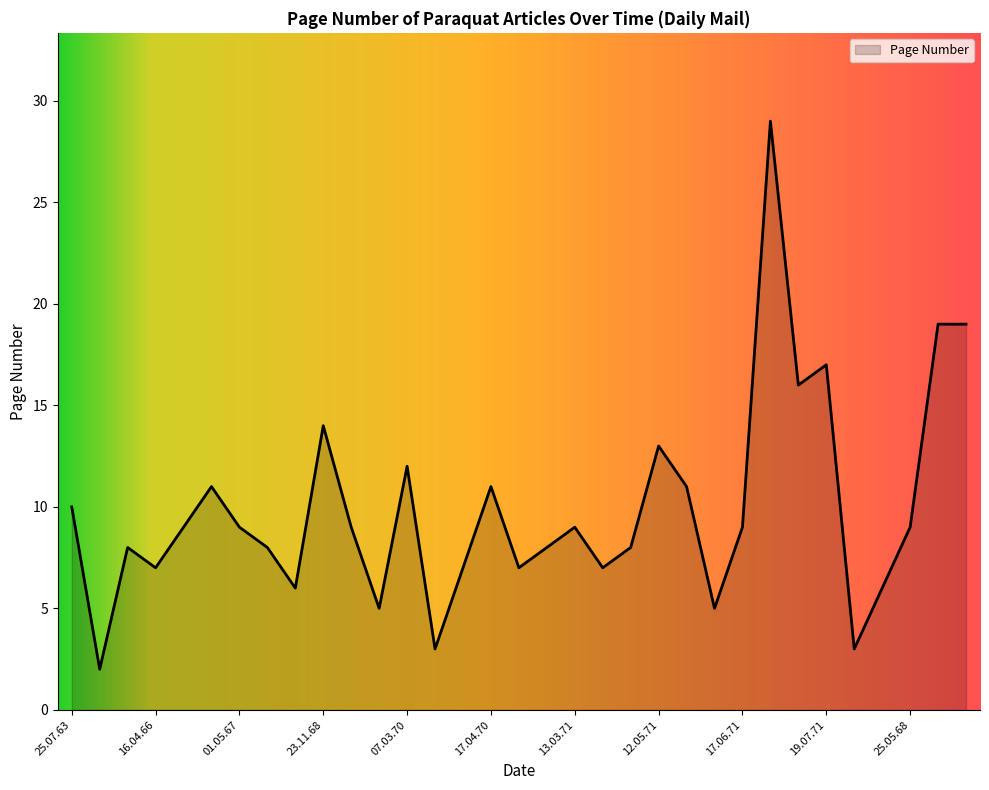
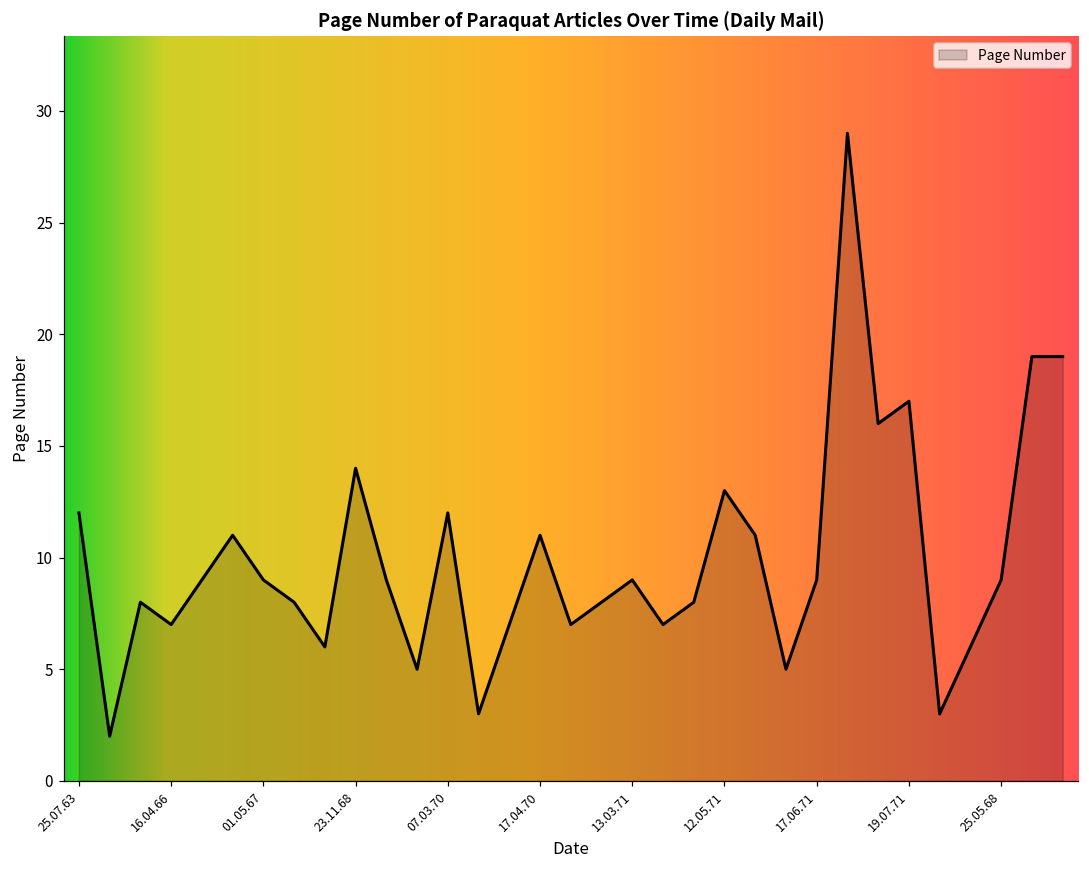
25.07.63: 10 -> 12
